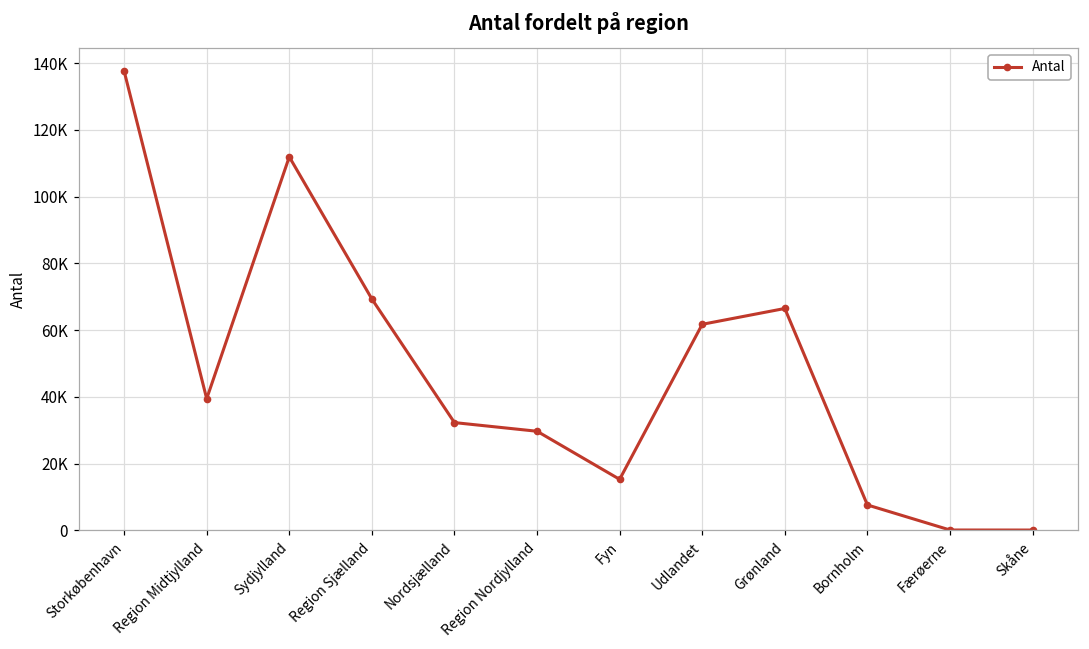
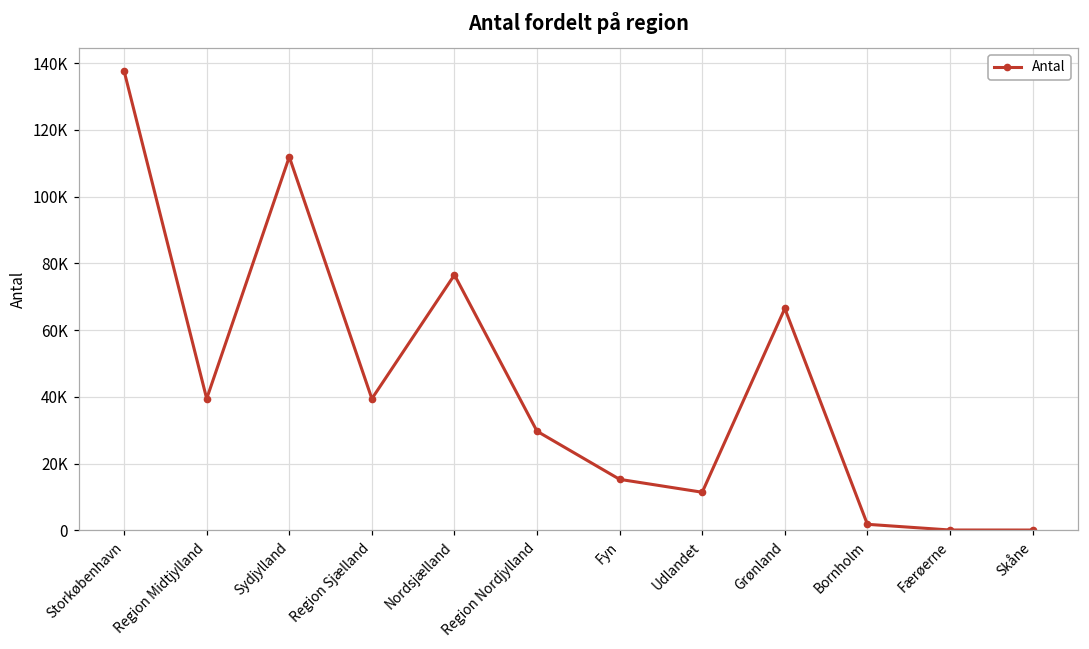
Region Sjælland: 69000 -> 39000
Nordsjælland: 32000 -> 77000
Udlandet: 62000 -> 11000
Bornholm: 8000 -> 2000
